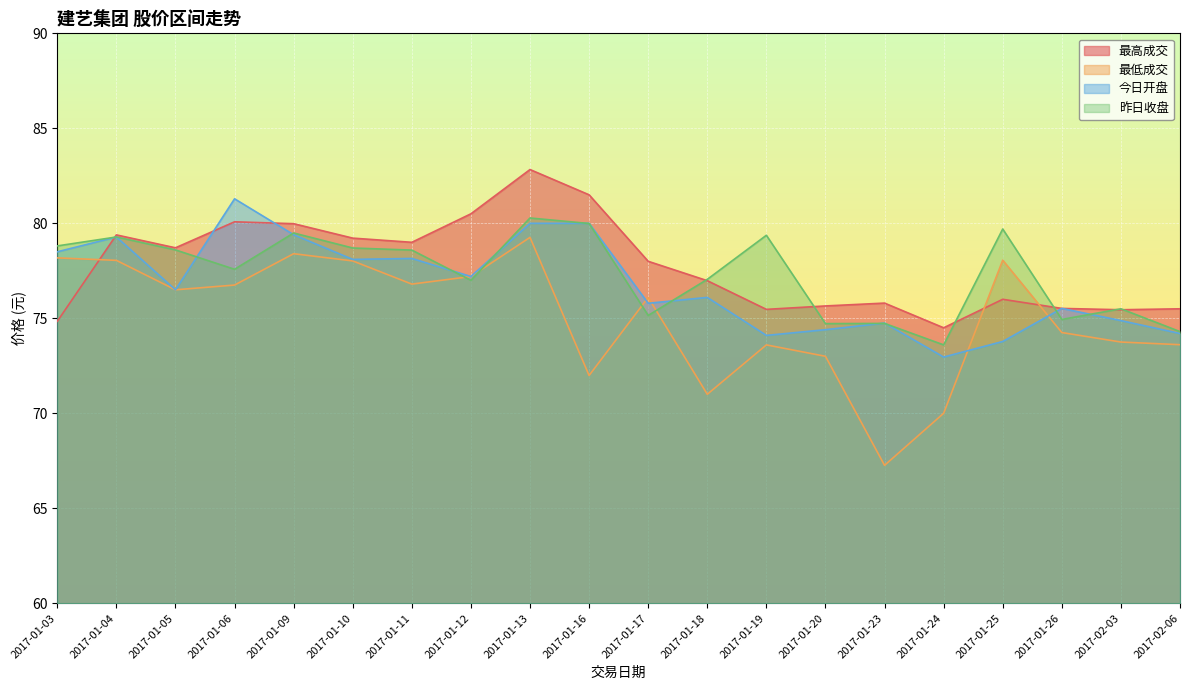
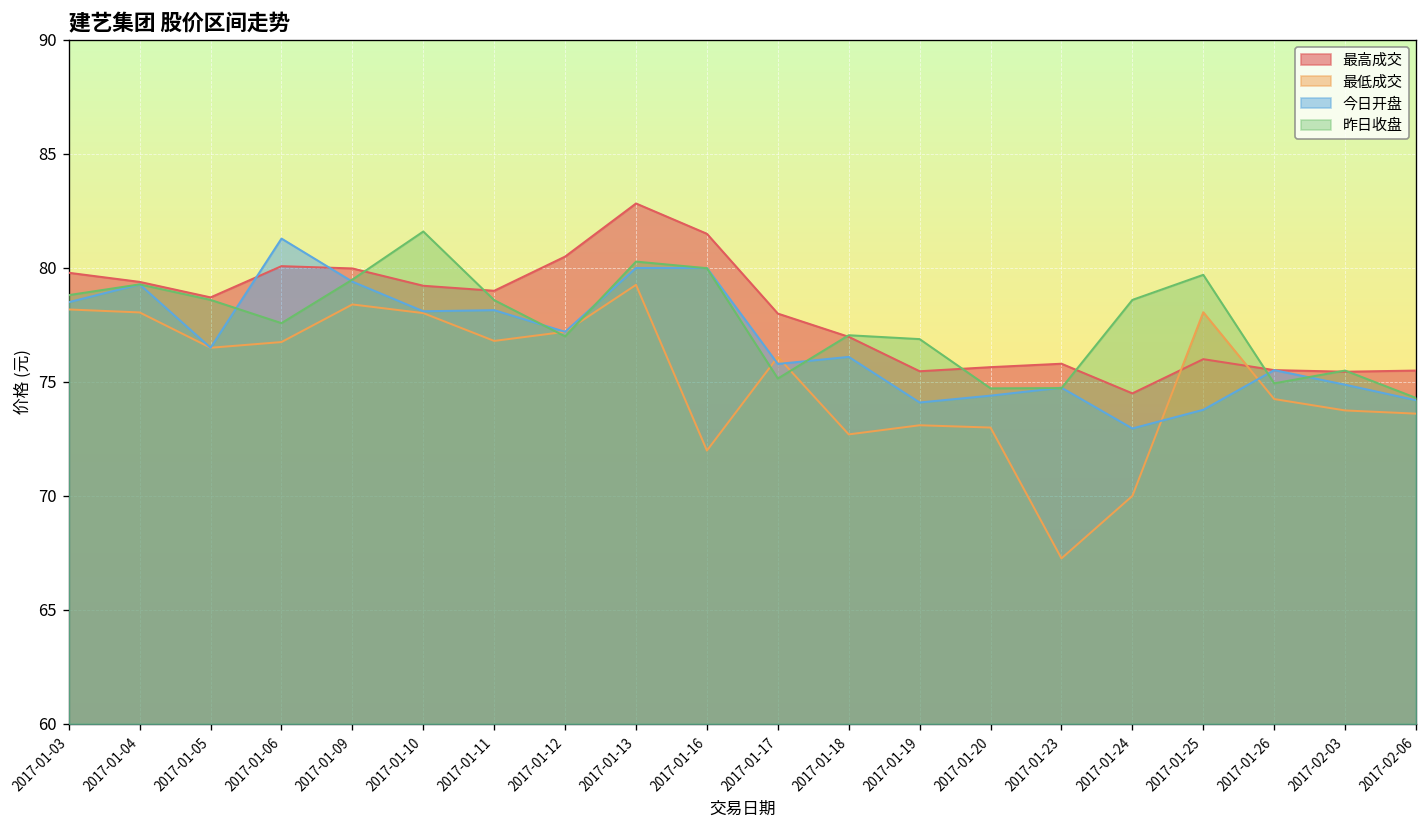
最高成交, 2017-01-03: 74.8 -> 79.8
昨日收盘, 2017-01-10: 78.7 -> 81.6
最低成交, 2017-01-18: 71.0 -> 72.7
最低成交, 2017-01-19: 73.6 -> 73.1
昨日收盘, 2017-01-19: 79.4 -> 76.9
昨日收盘, 2017-01-24: 73.6 -> 78.6
